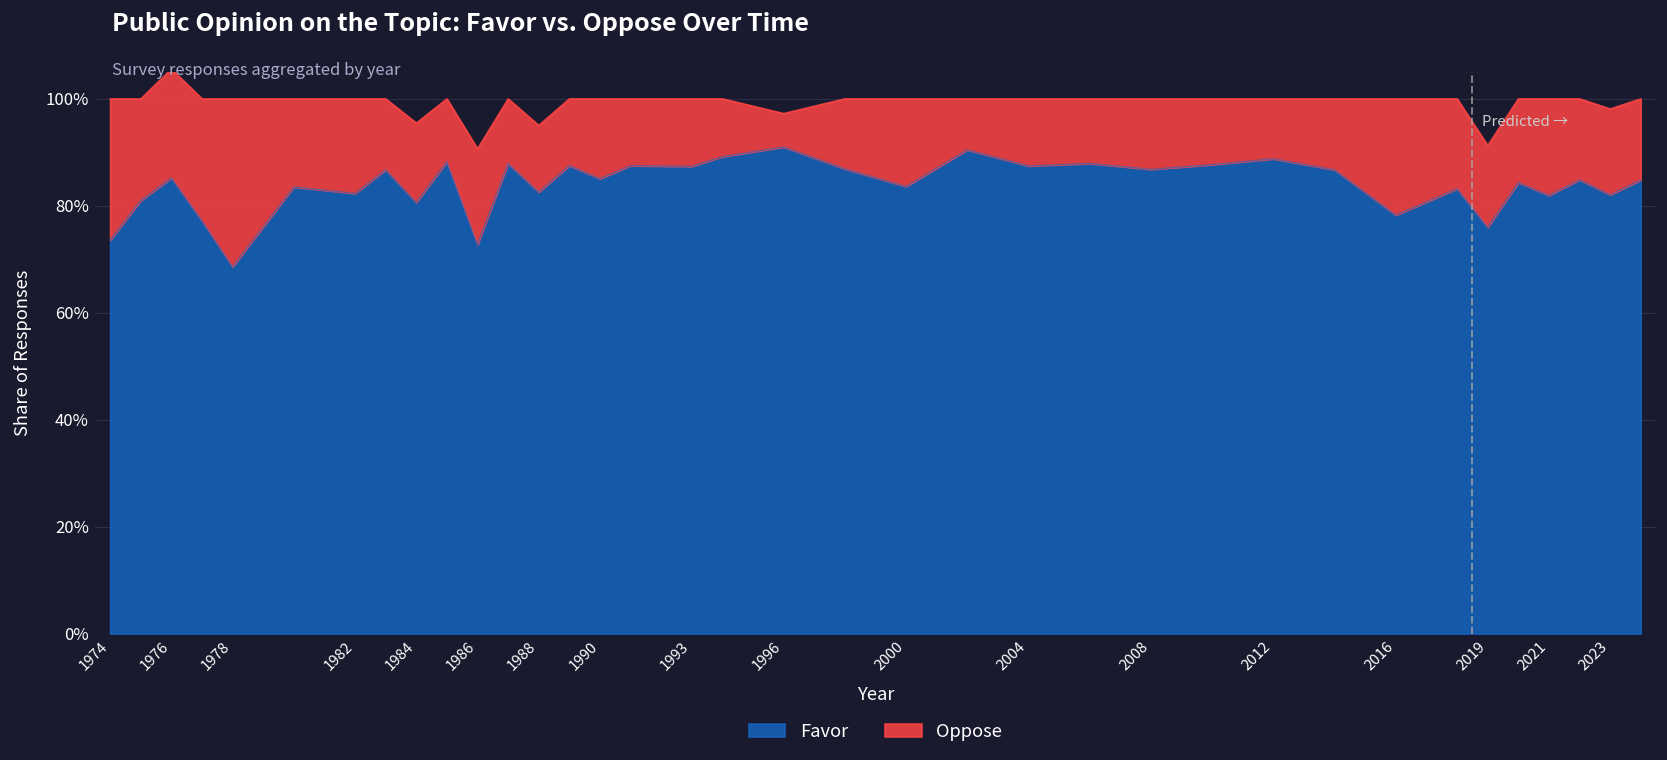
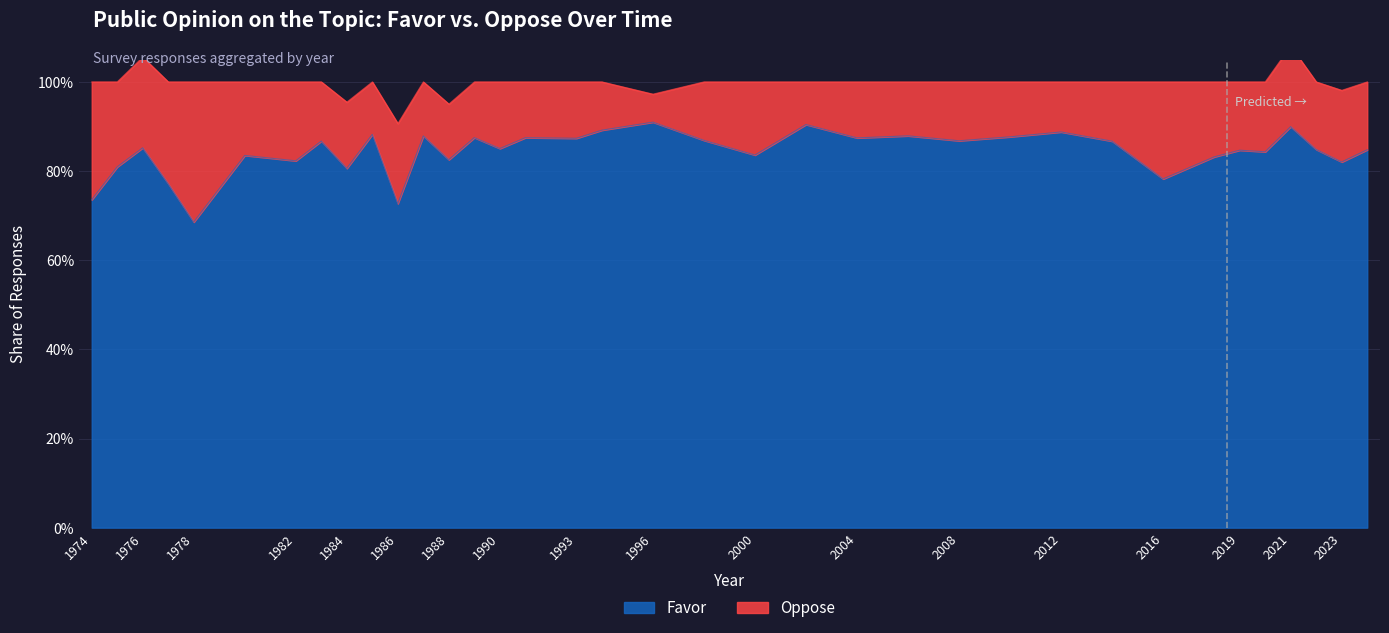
Favor, 2019: 76% -> 85%
Favor, 2021: 82% -> 90%
